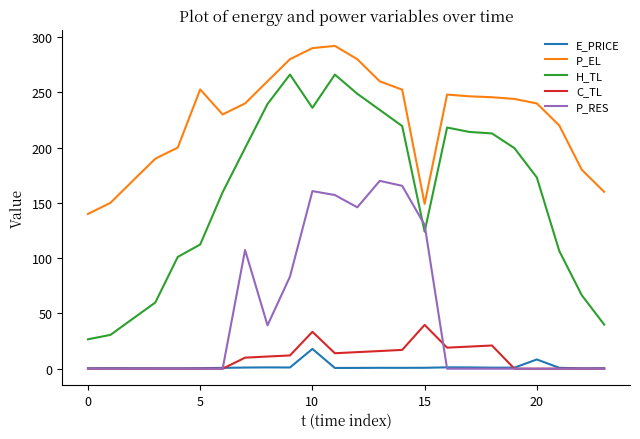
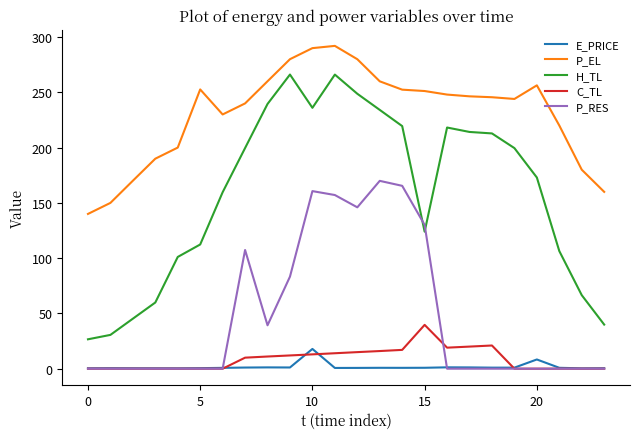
C_TL, 10: 33 -> 13
P_EL, 15: 149 -> 251
P_EL, 20: 240 -> 256
